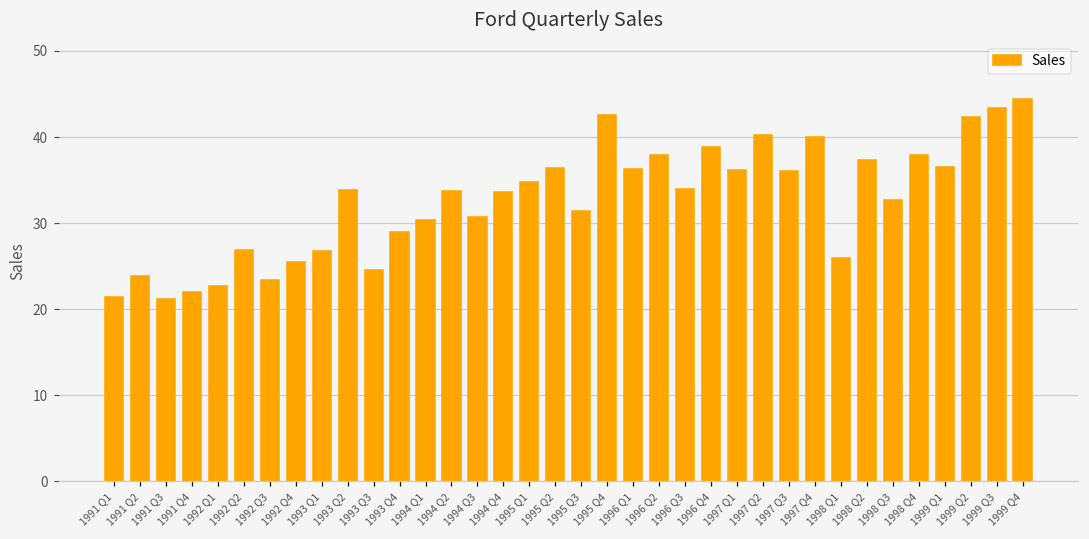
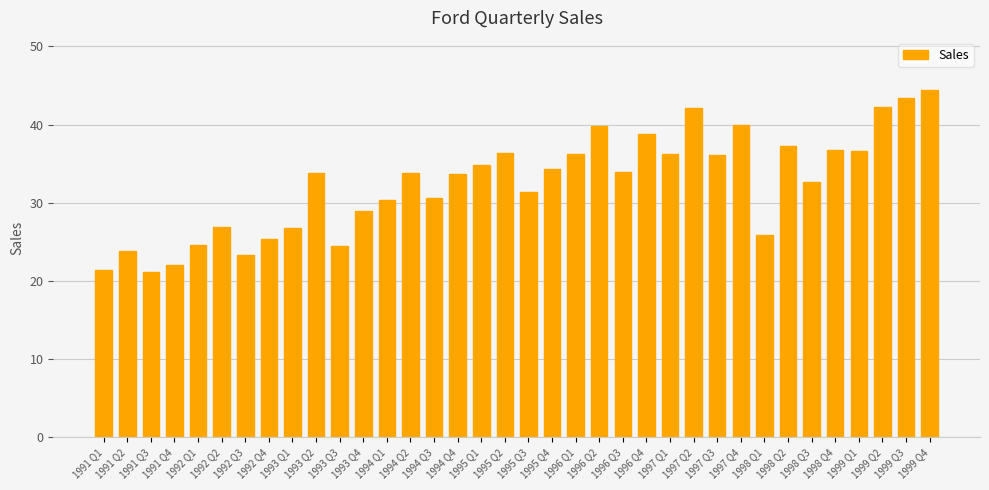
1992 Q1: 23 -> 25
1995 Q4: 43 -> 34
1996 Q2: 38 -> 40
1997 Q2: 40 -> 42
1998 Q4: 38 -> 37
